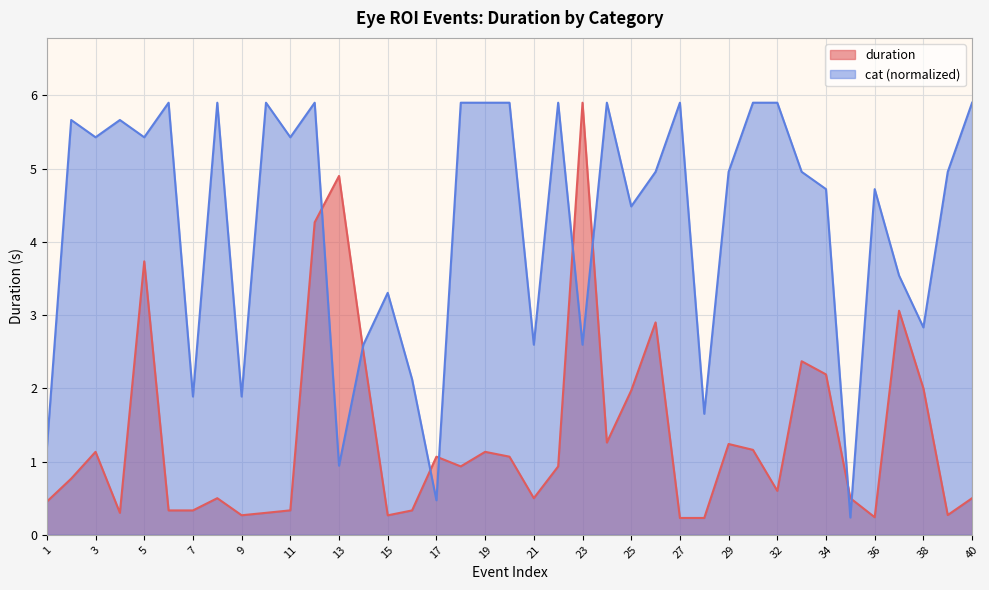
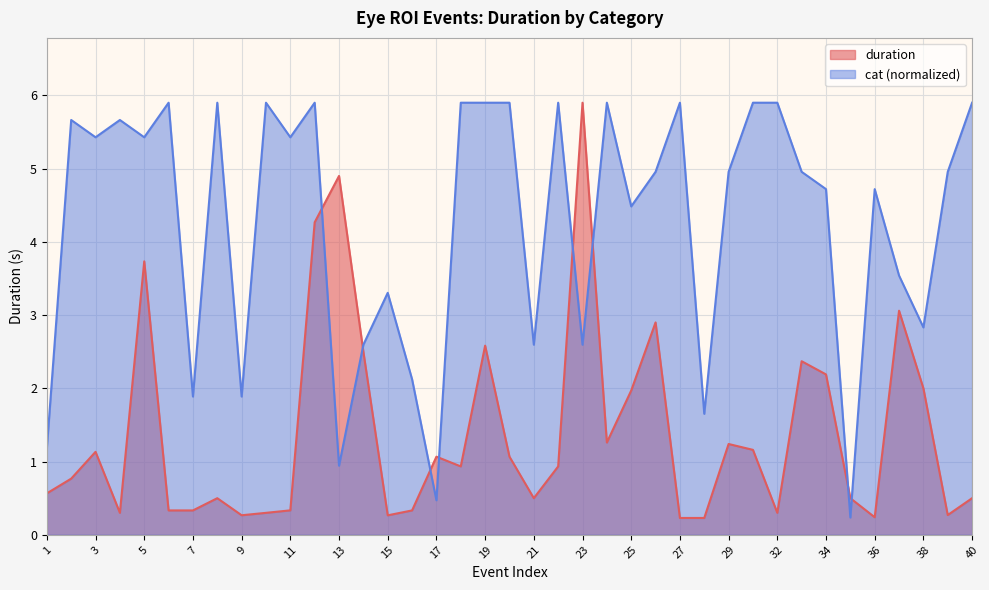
duration, 1: 0.5 -> 0.6
duration, 19: 1.1 -> 2.6
duration, 32: 0.6 -> 0.3
